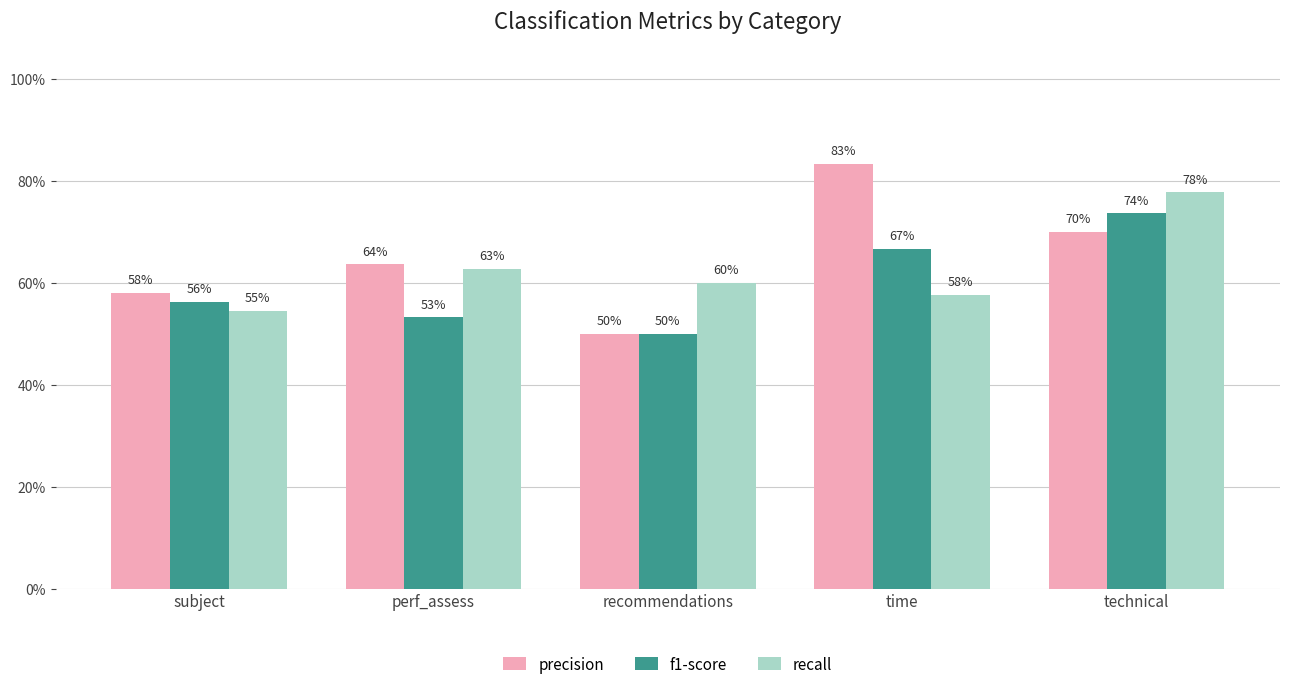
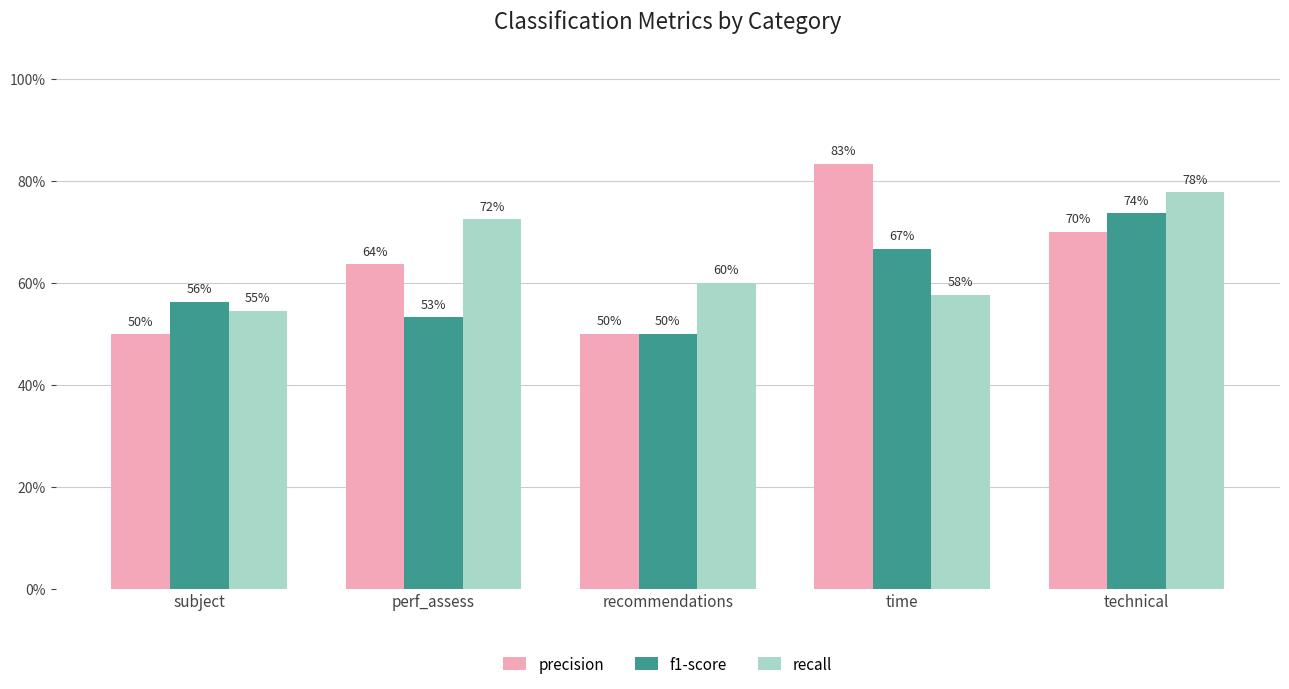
precision, subject: 58% -> 50%
recall, perf_assess: 63% -> 72%
